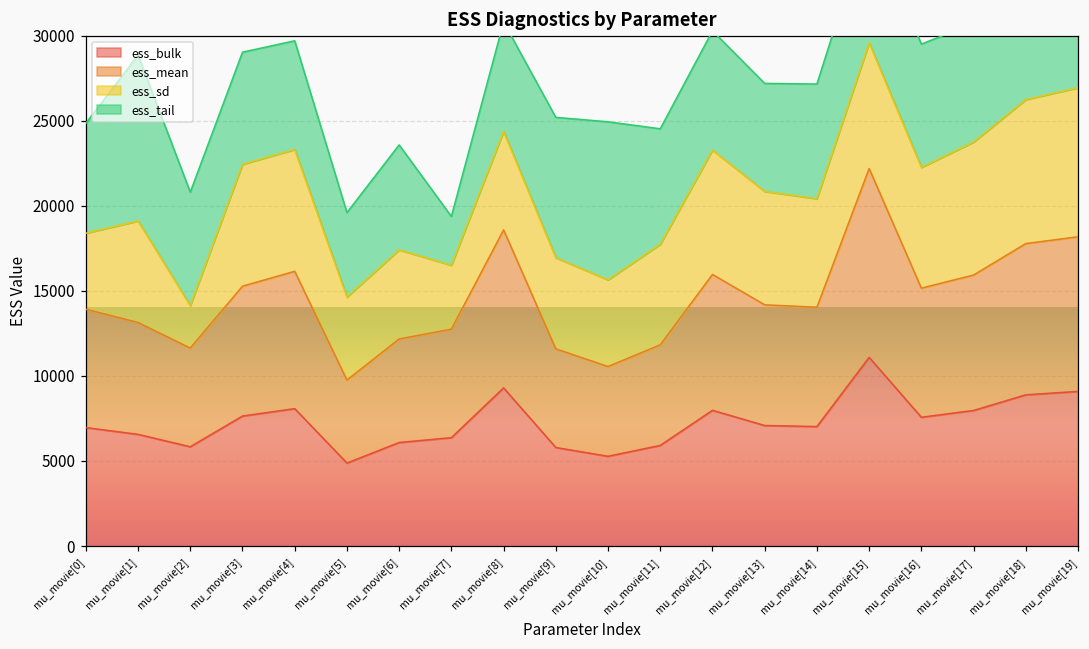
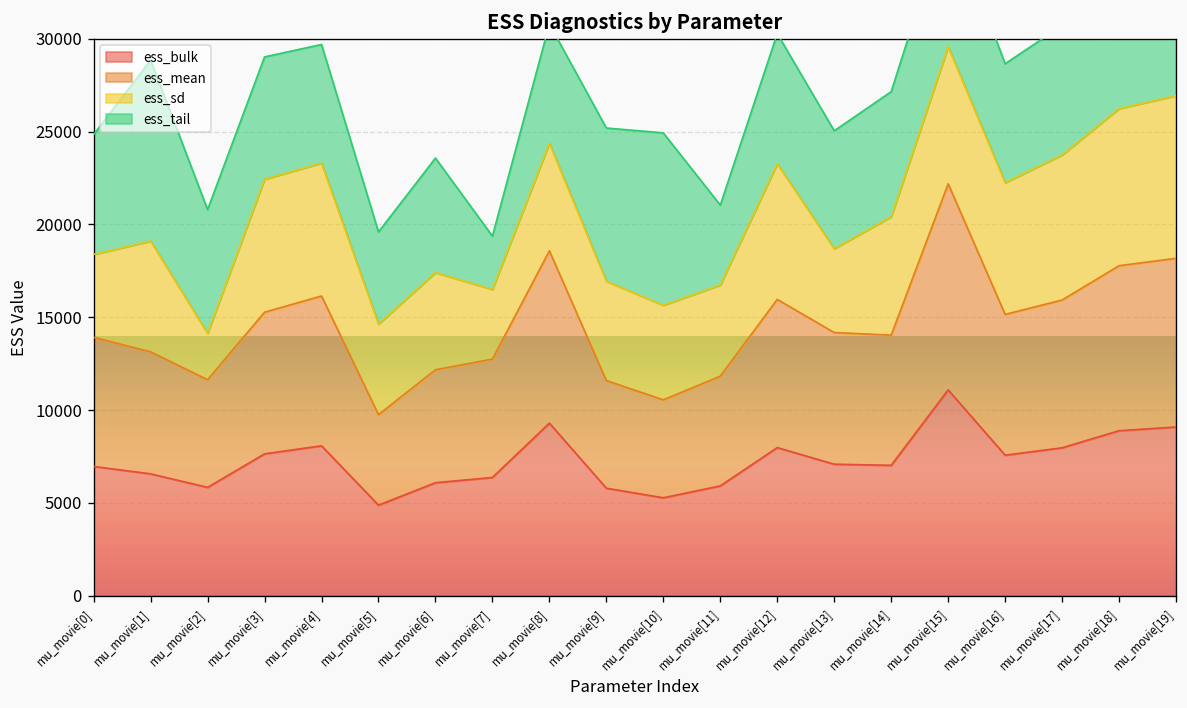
ess_sd, mu_movie[11]: 5900 -> 4900
ess_tail, mu_movie[11]: 6800 -> 4300
ess_sd, mu_movie[13]: 6700 -> 4500
ess_tail, mu_movie[16]: 7200 -> 6400
